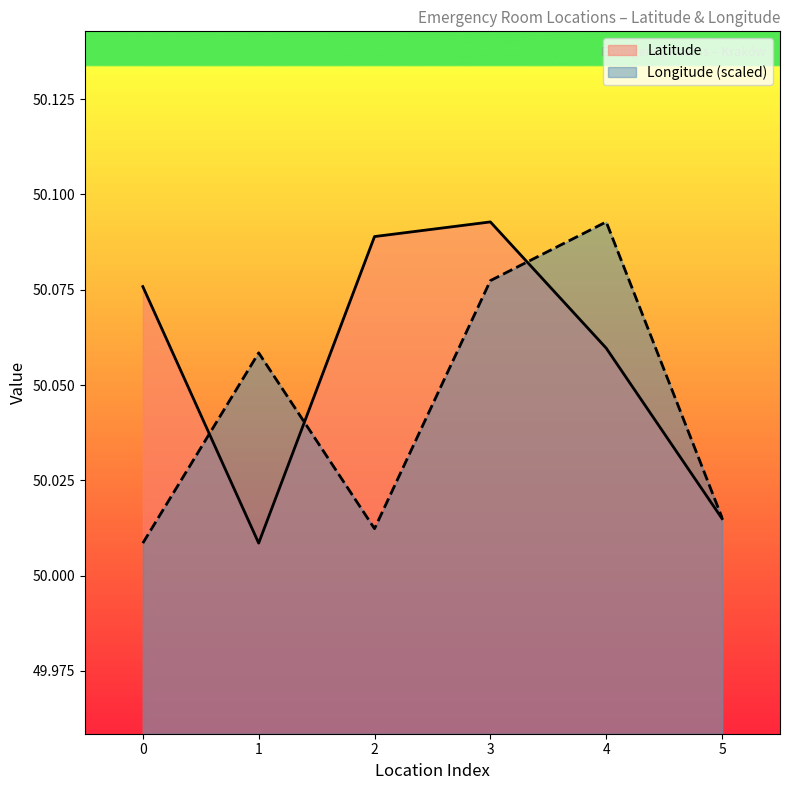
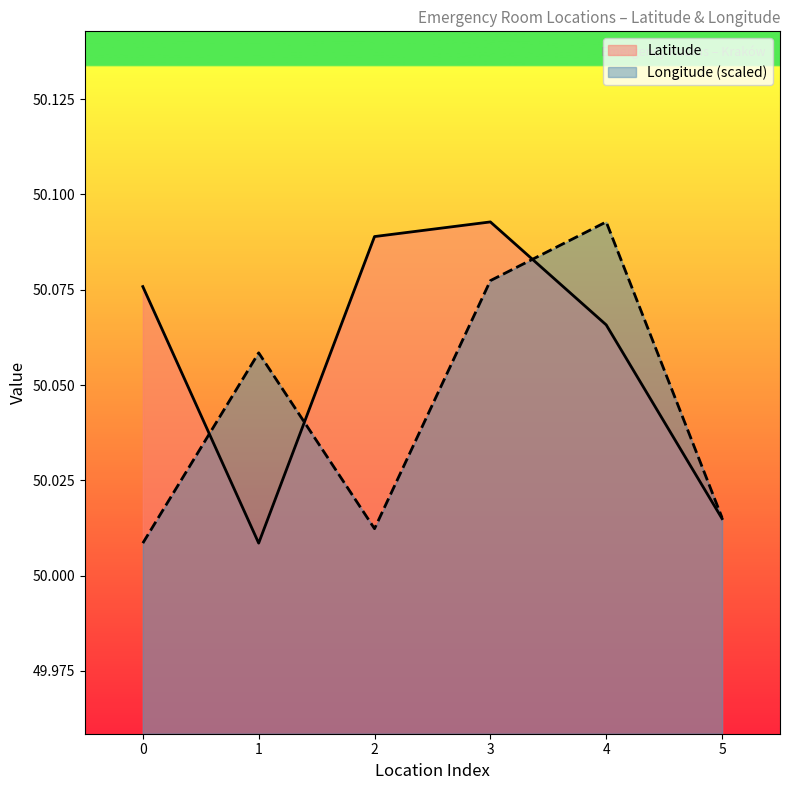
Latitude, 4: 50.060 -> 50.066
